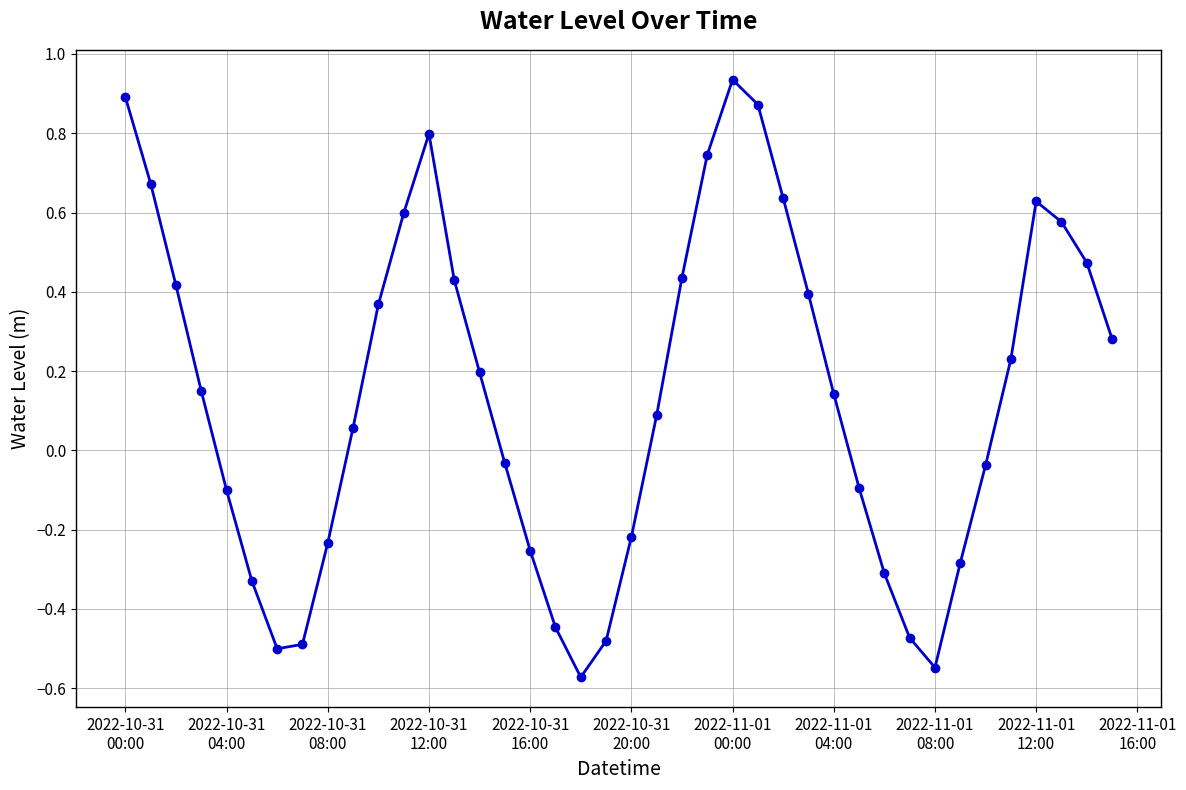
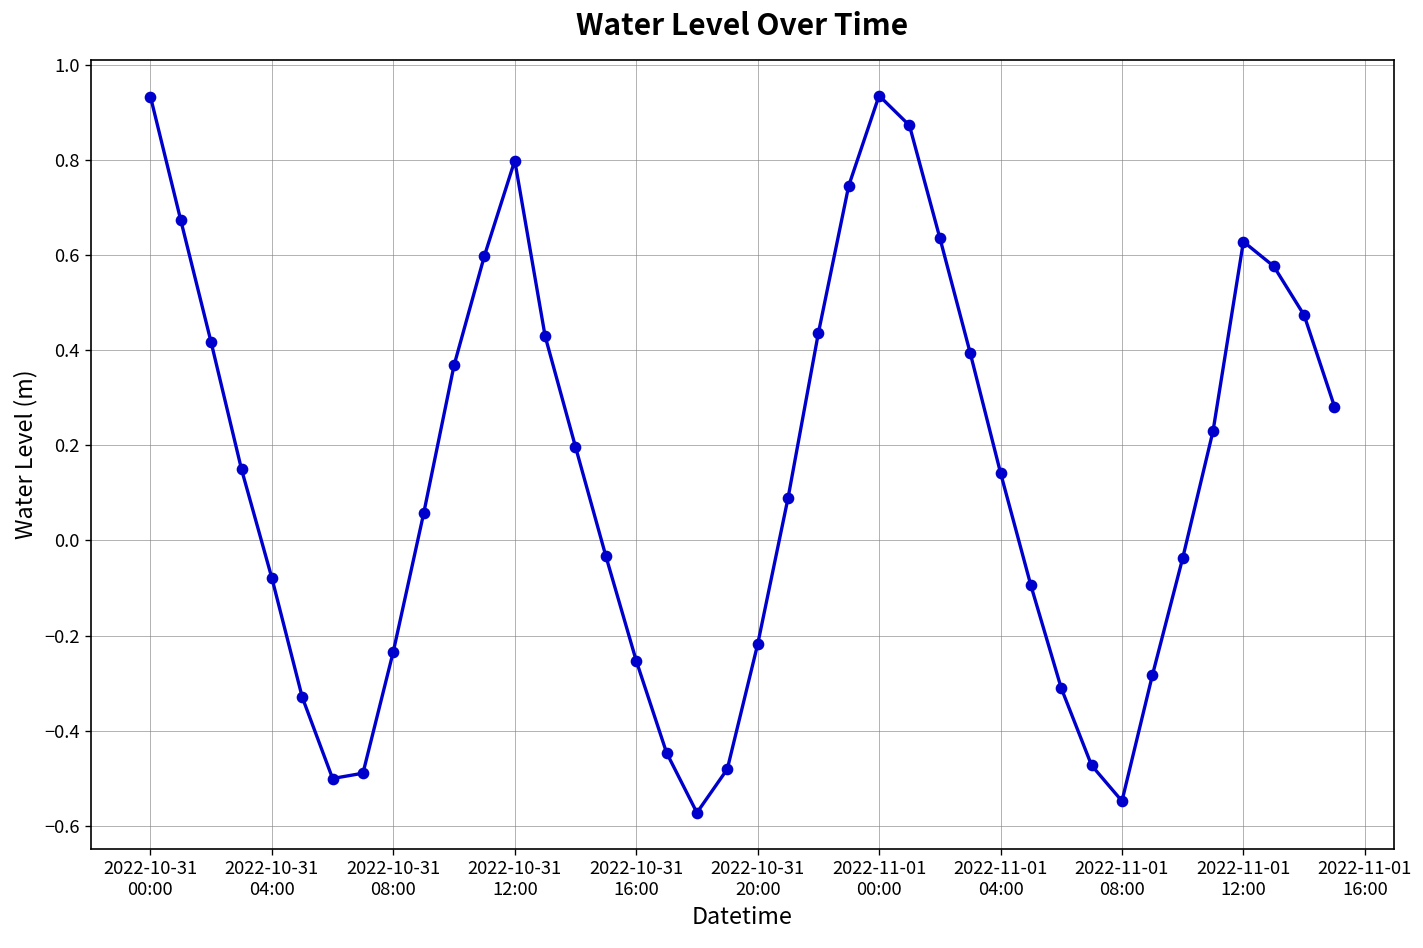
2022-10-31 00:00: 0.89 -> 0.93
2022-10-31 04:00: -0.10 -> -0.08
